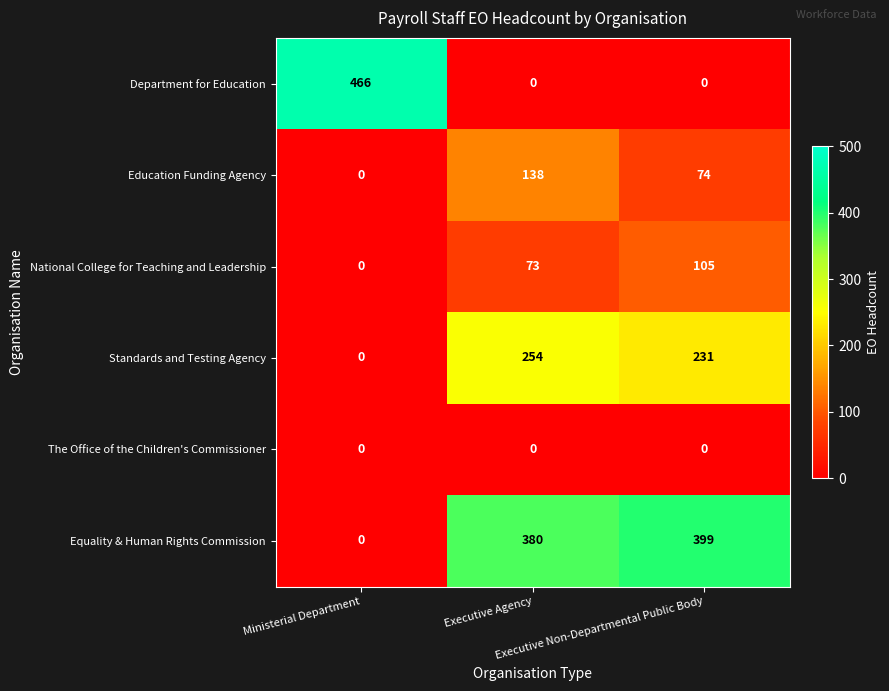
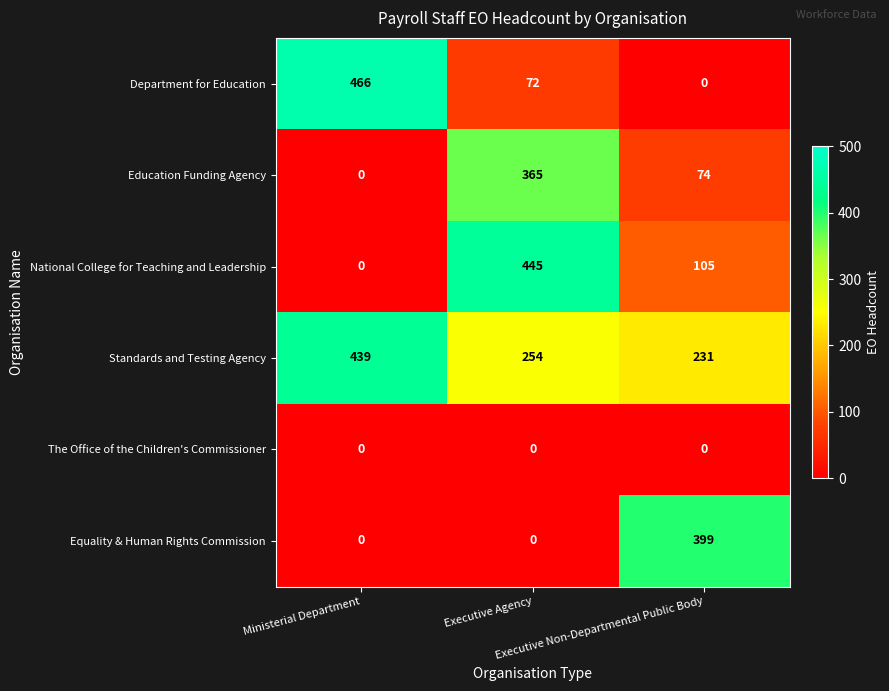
Department for Education, Executive Agency: 0 -> 72
Education Funding Agency, Executive Agency: 138 -> 365
National College for Teaching and Leadership, Executive Agency: 73 -> 445
Standards and Testing Agency, Ministerial Department: 0 -> 439
Equality & Human Rights Commission, Executive Agency: 380 -> 0
